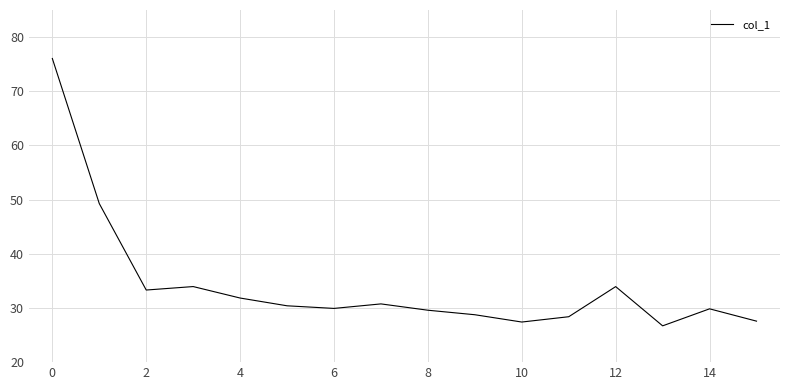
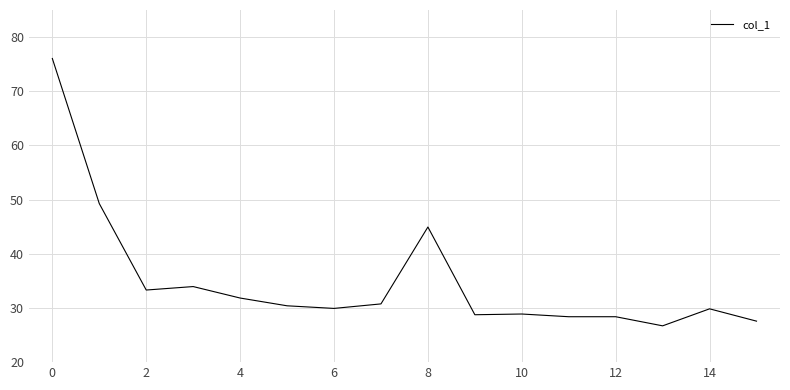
8: 30 -> 45
10: 27 -> 29
12: 34 -> 28
